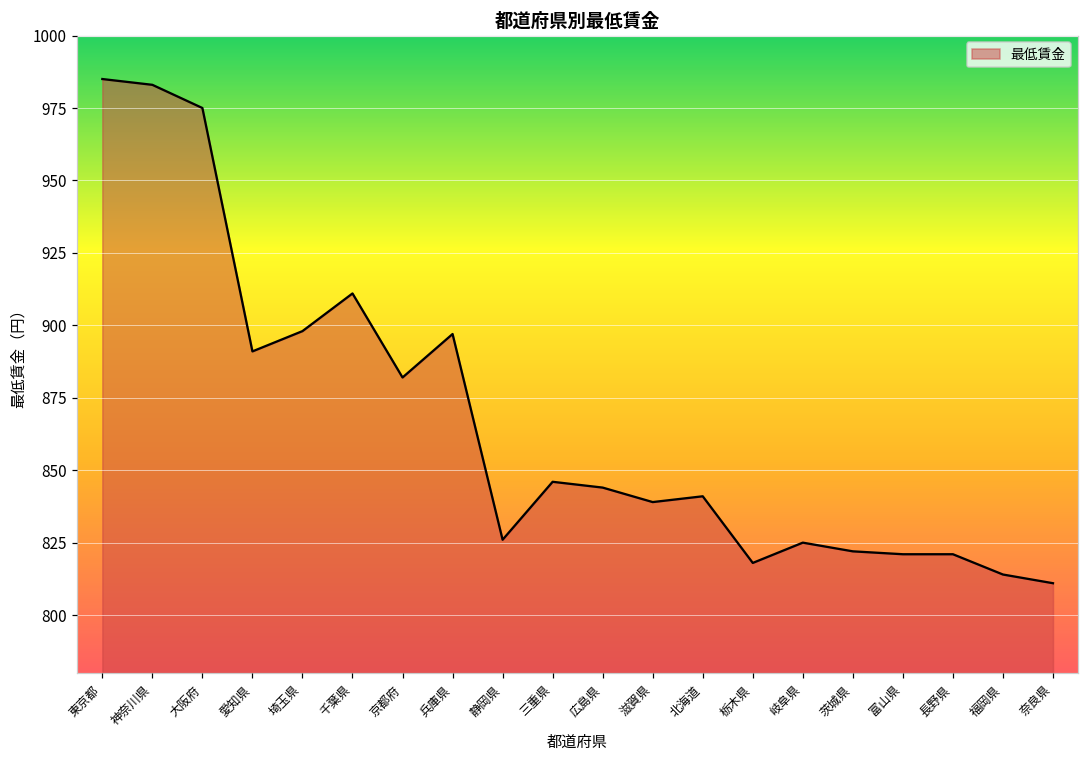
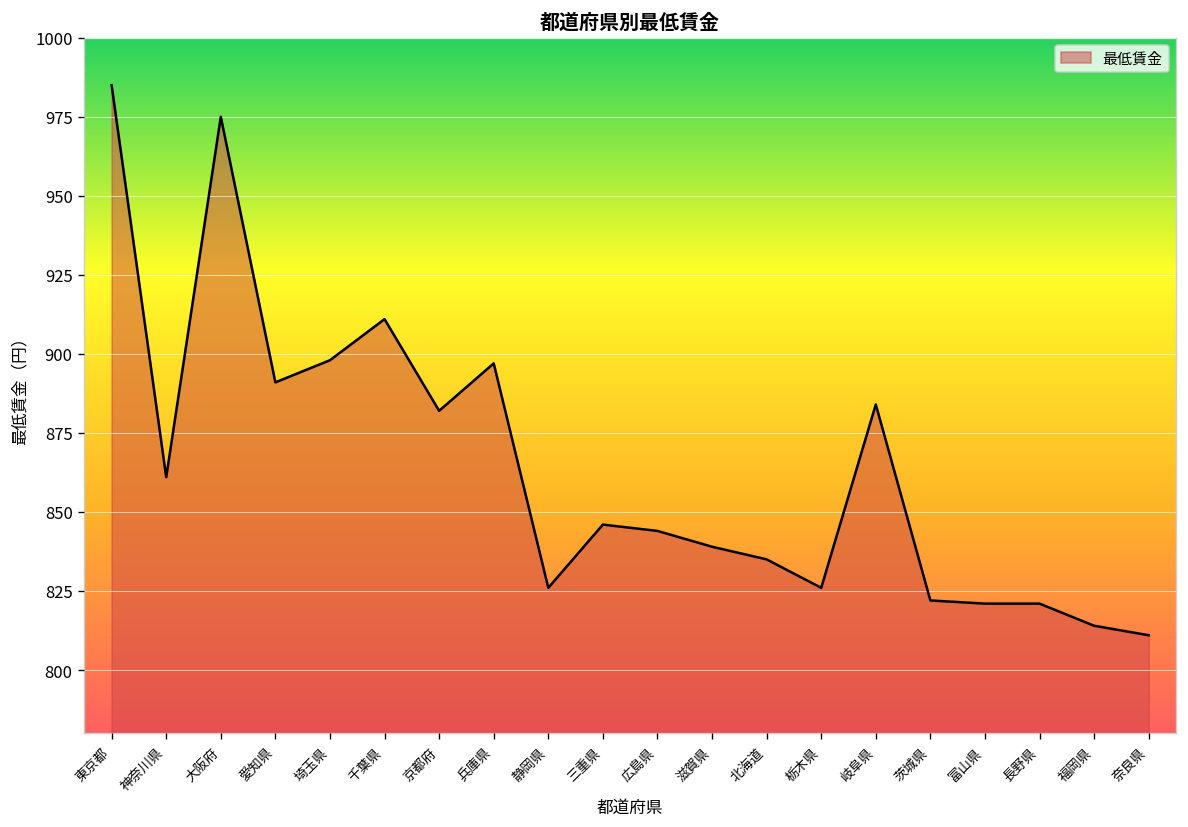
神奈川県: 983 -> 861
北海道: 841 -> 835
栃木県: 818 -> 826
岐阜県: 825 -> 884
